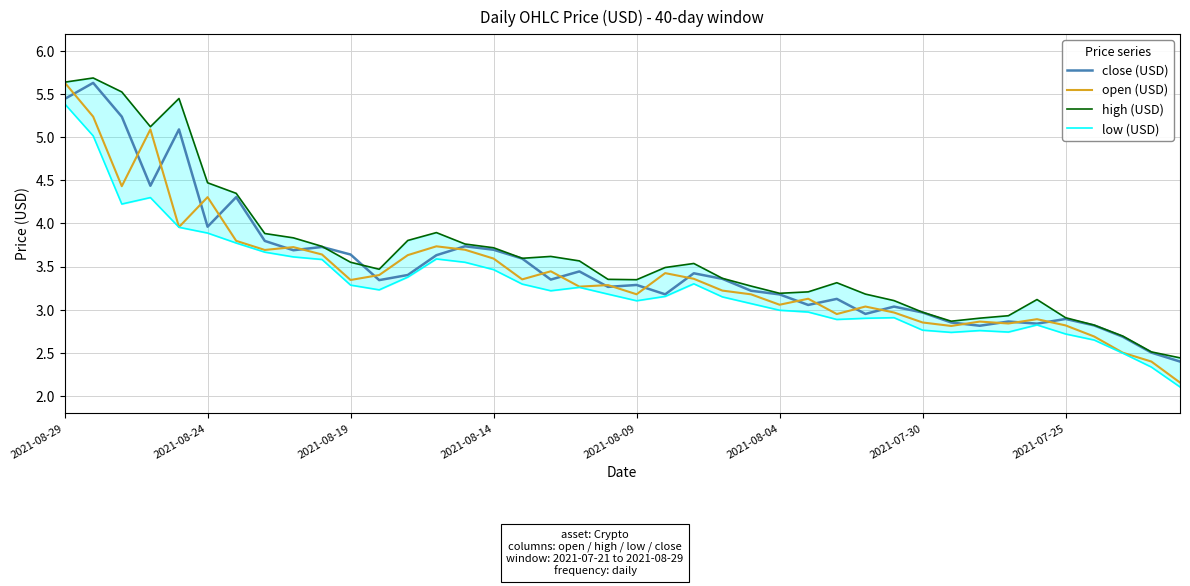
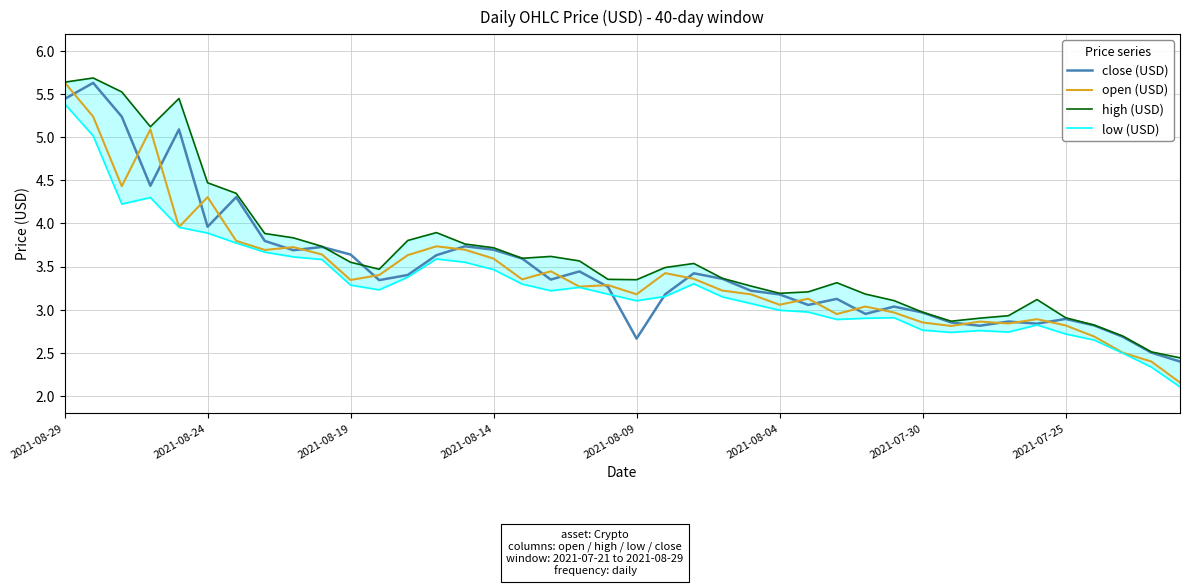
close (USD), 2021-08-09: 3.3 -> 2.7
